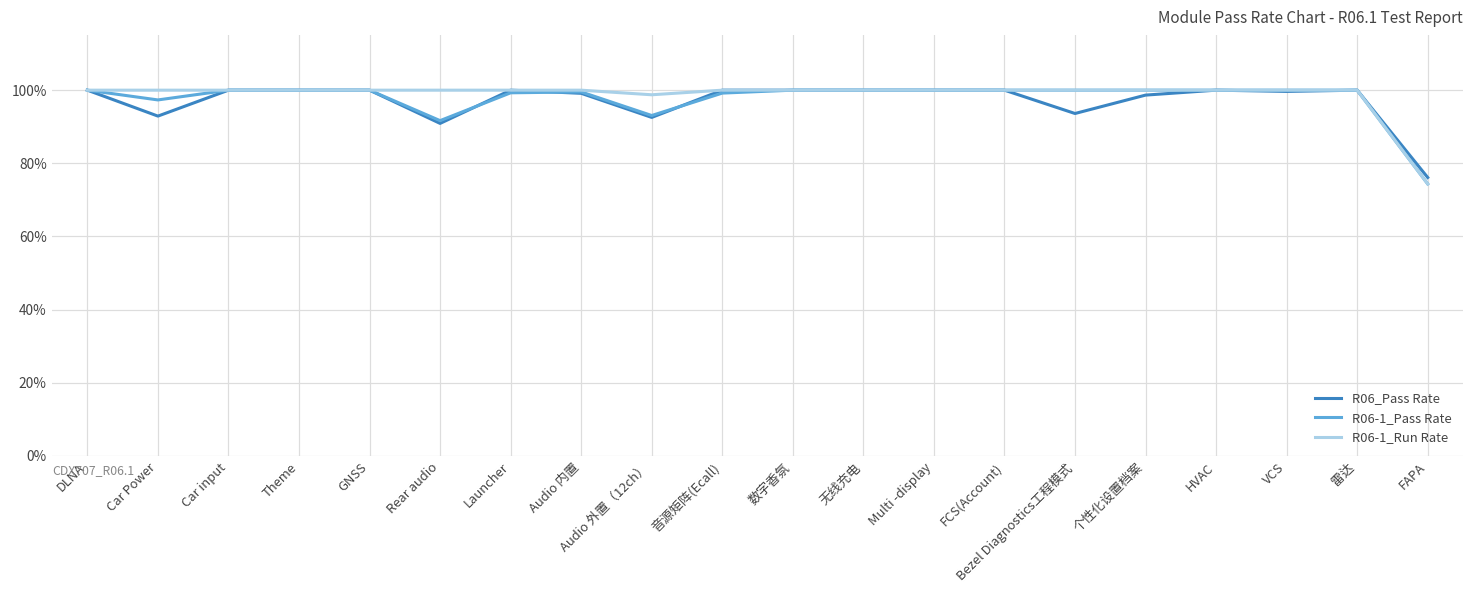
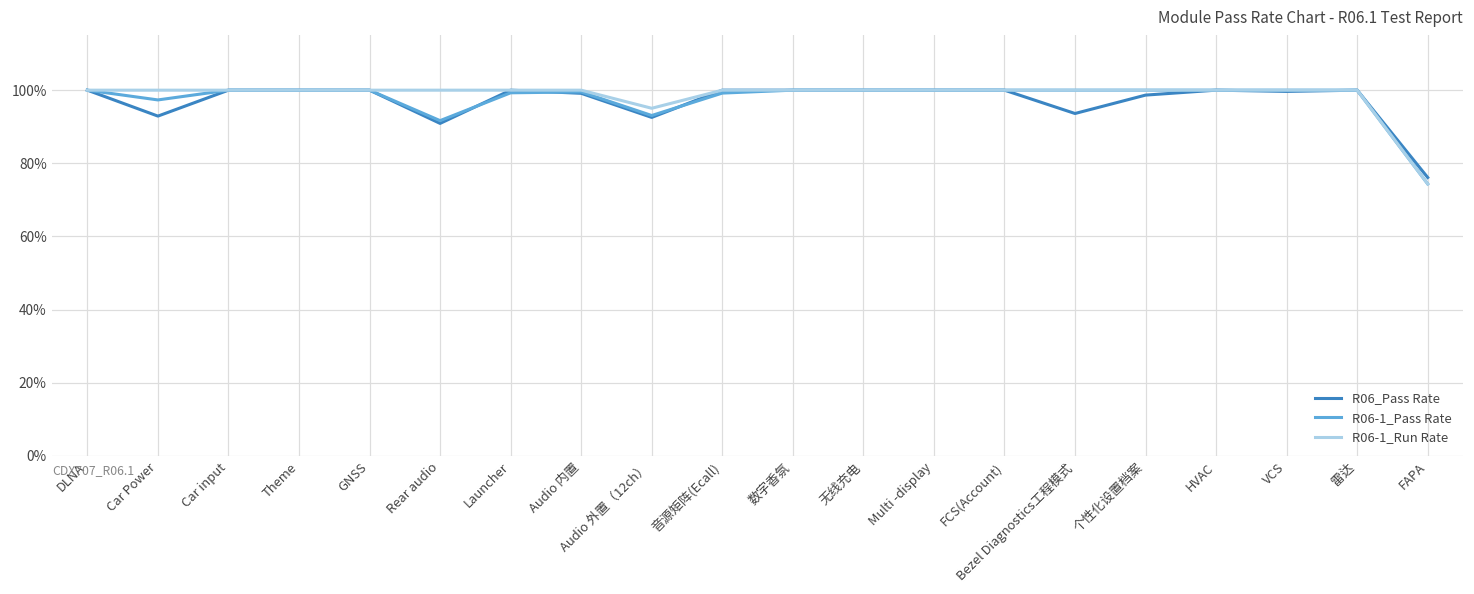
R06-1_Run Rate, Audio 外置（12ch）: 99% -> 95%
